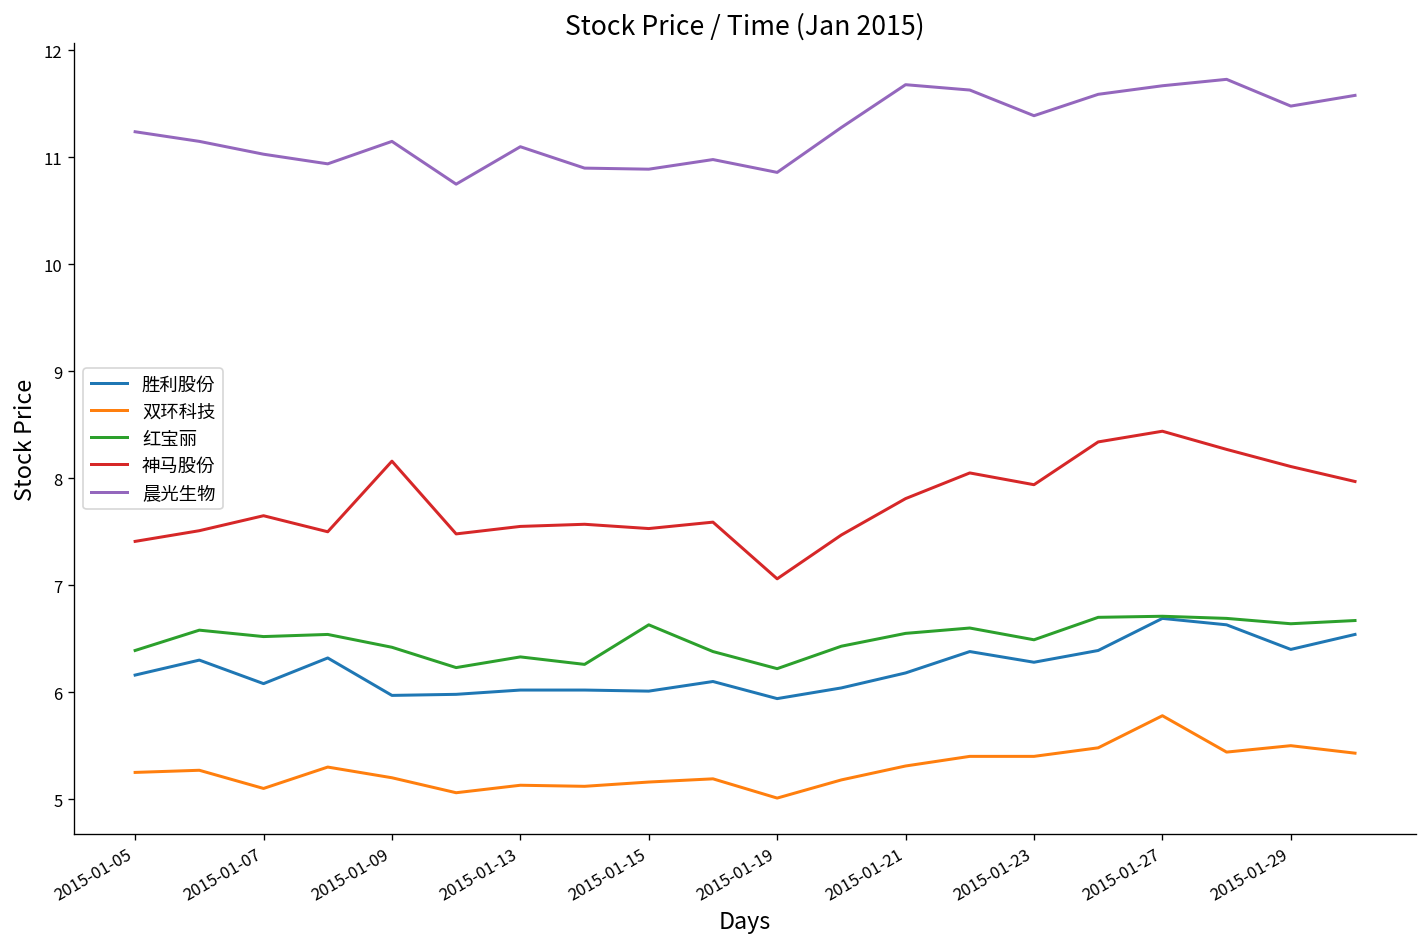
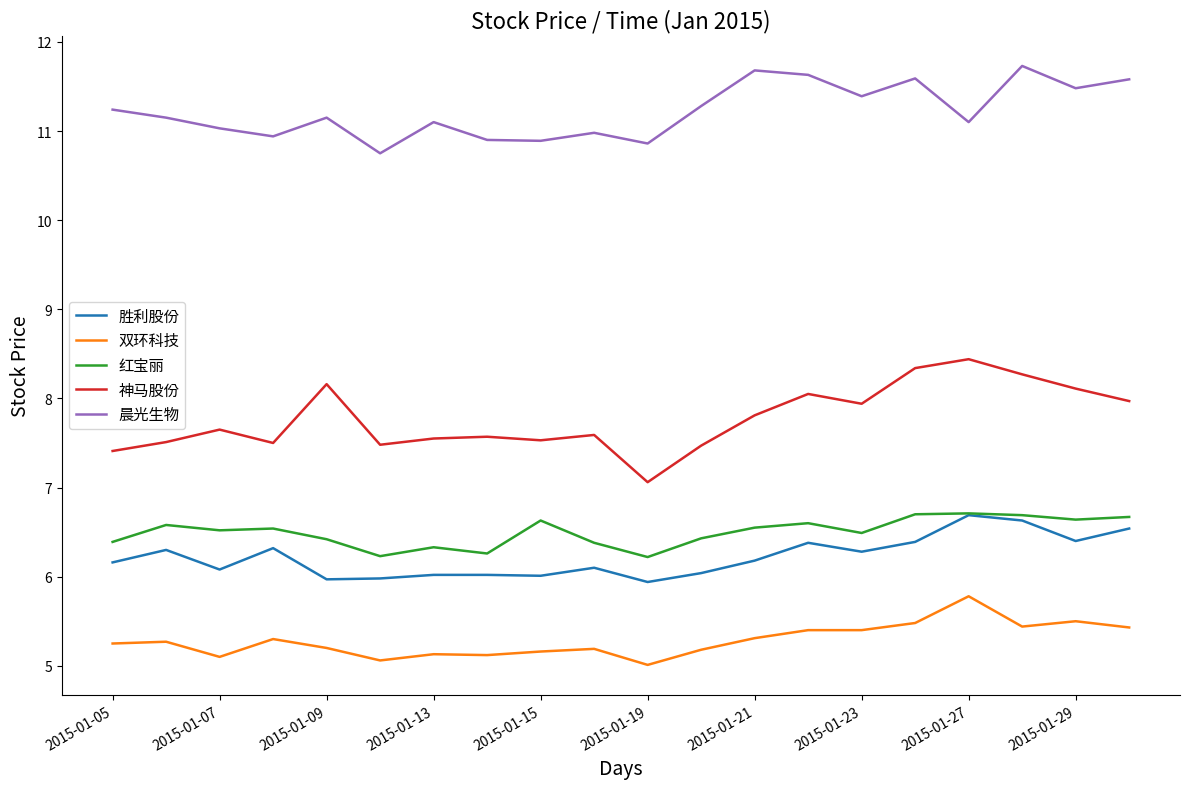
晨光生物, 2015-01-27: 11.7 -> 11.1
